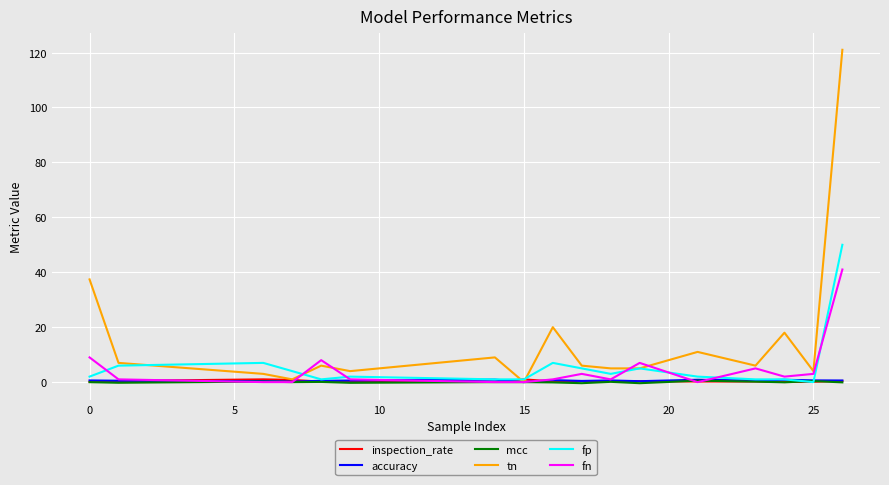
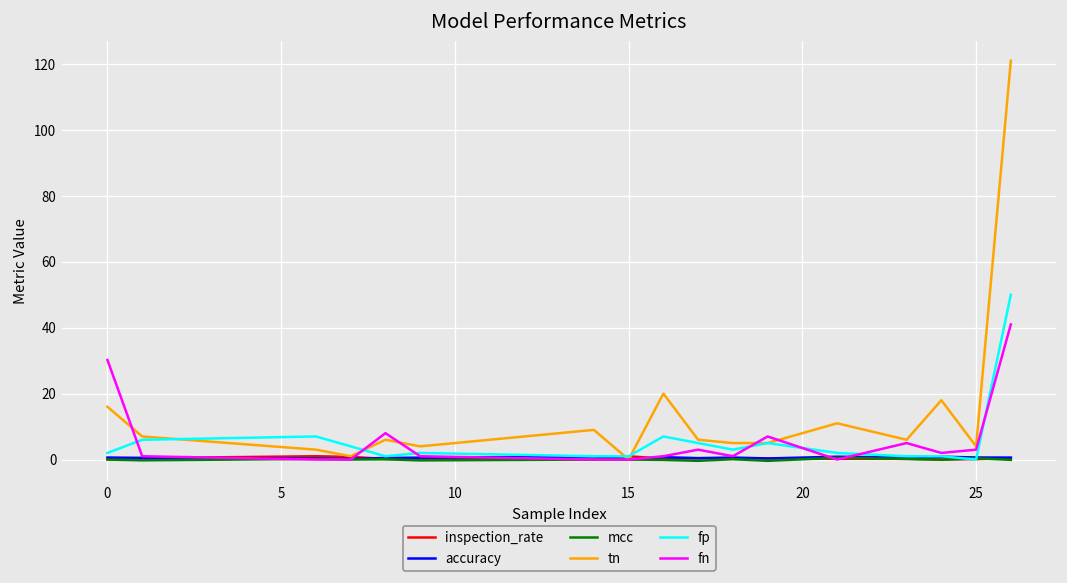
tn, 0: 37 -> 16
fn, 0: 9 -> 30
